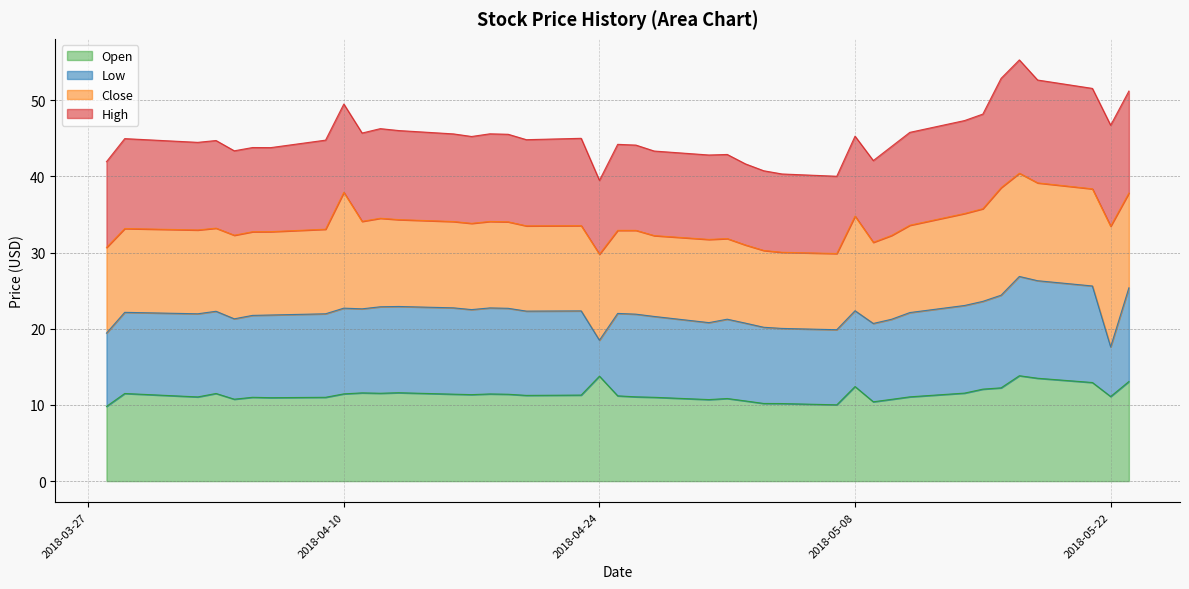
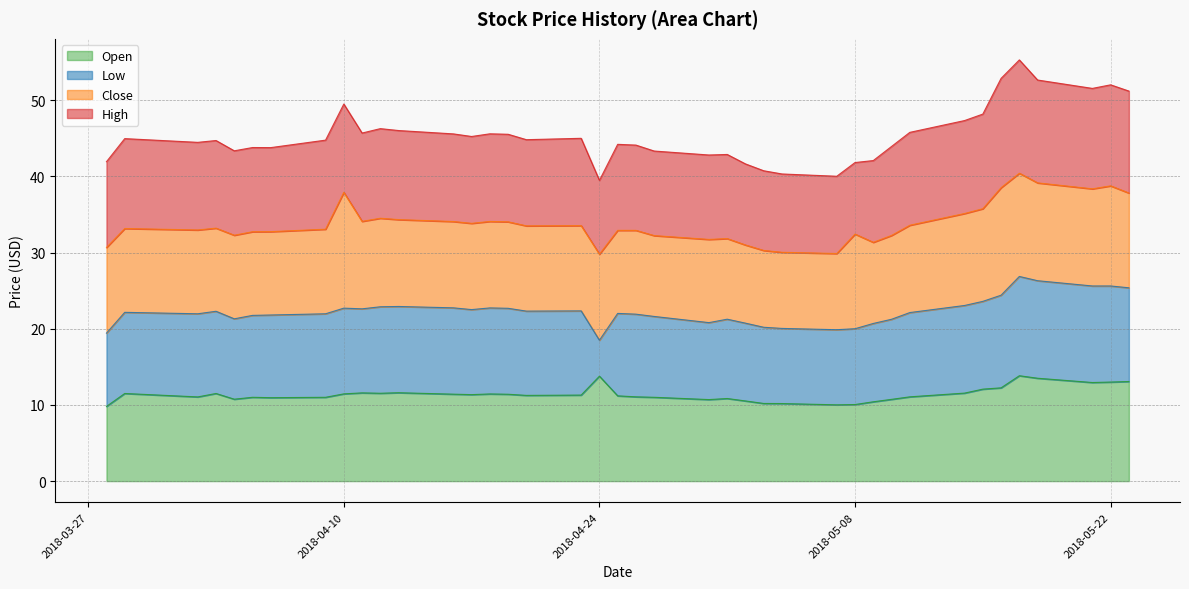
Open, 2018-05-08: 12 -> 10
High, 2018-05-08: 10 -> 9
Open, 2018-05-22: 11 -> 13
Low, 2018-05-22: 7 -> 13
Close, 2018-05-22: 16 -> 13
